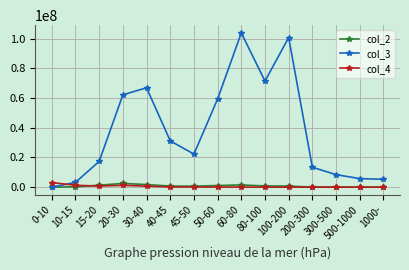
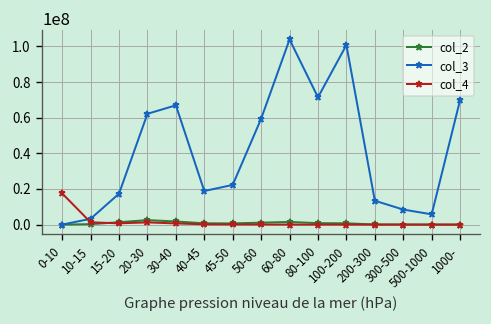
col_4, 0-10: 3000000 -> 17000000
col_3, 40-45: 31000000 -> 19000000
col_3, 1000-: 5000000 -> 70000000
